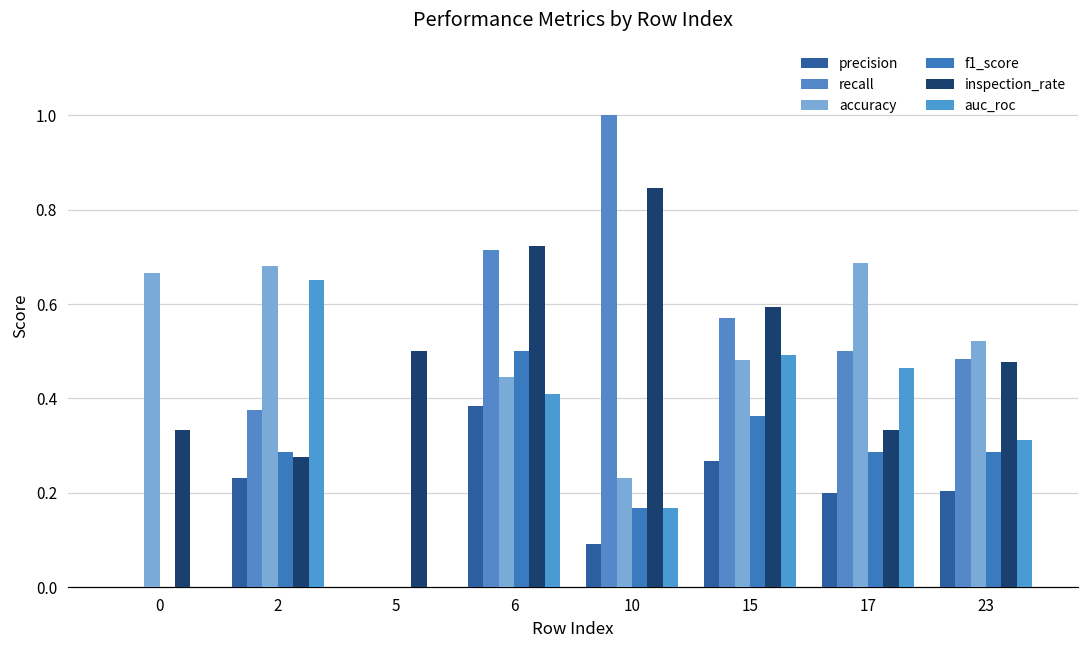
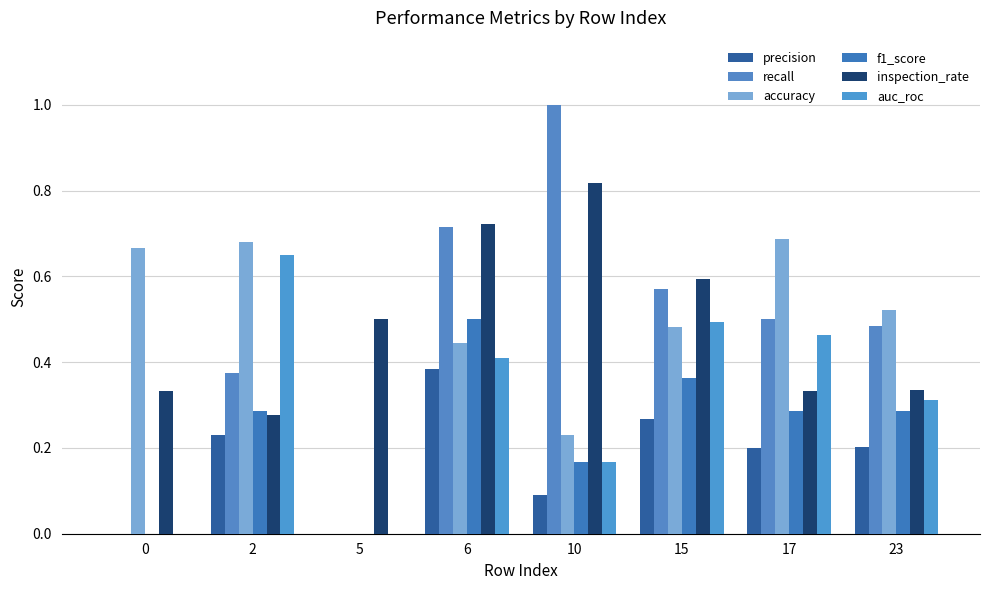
inspection_rate, 10: 0.85 -> 0.82
inspection_rate, 23: 0.48 -> 0.34
